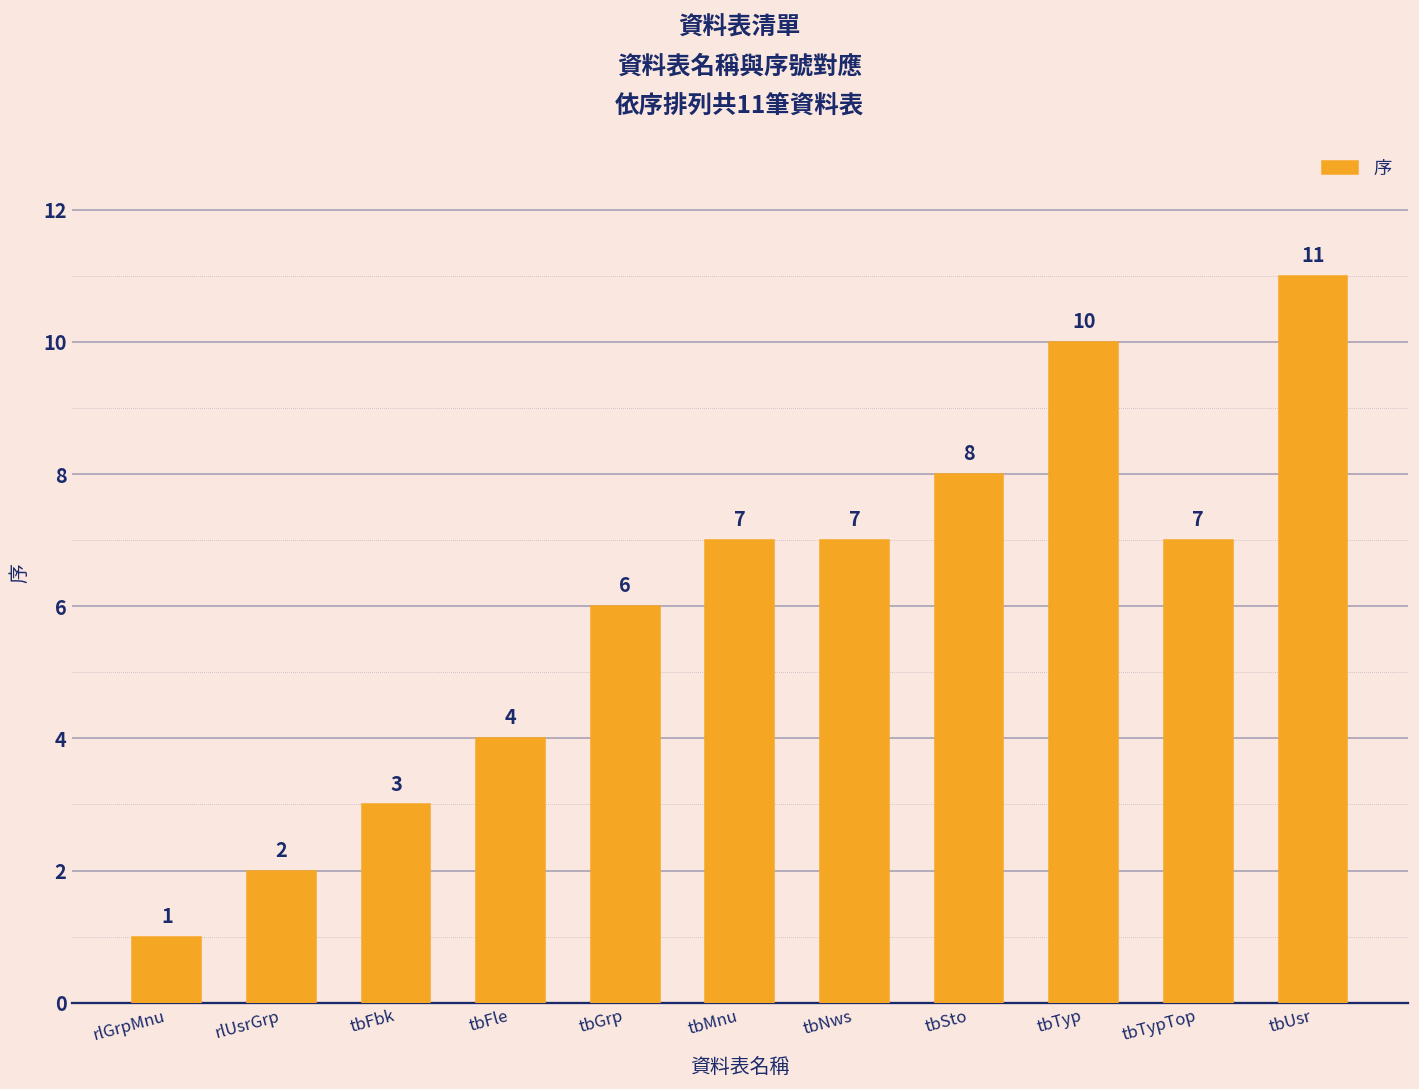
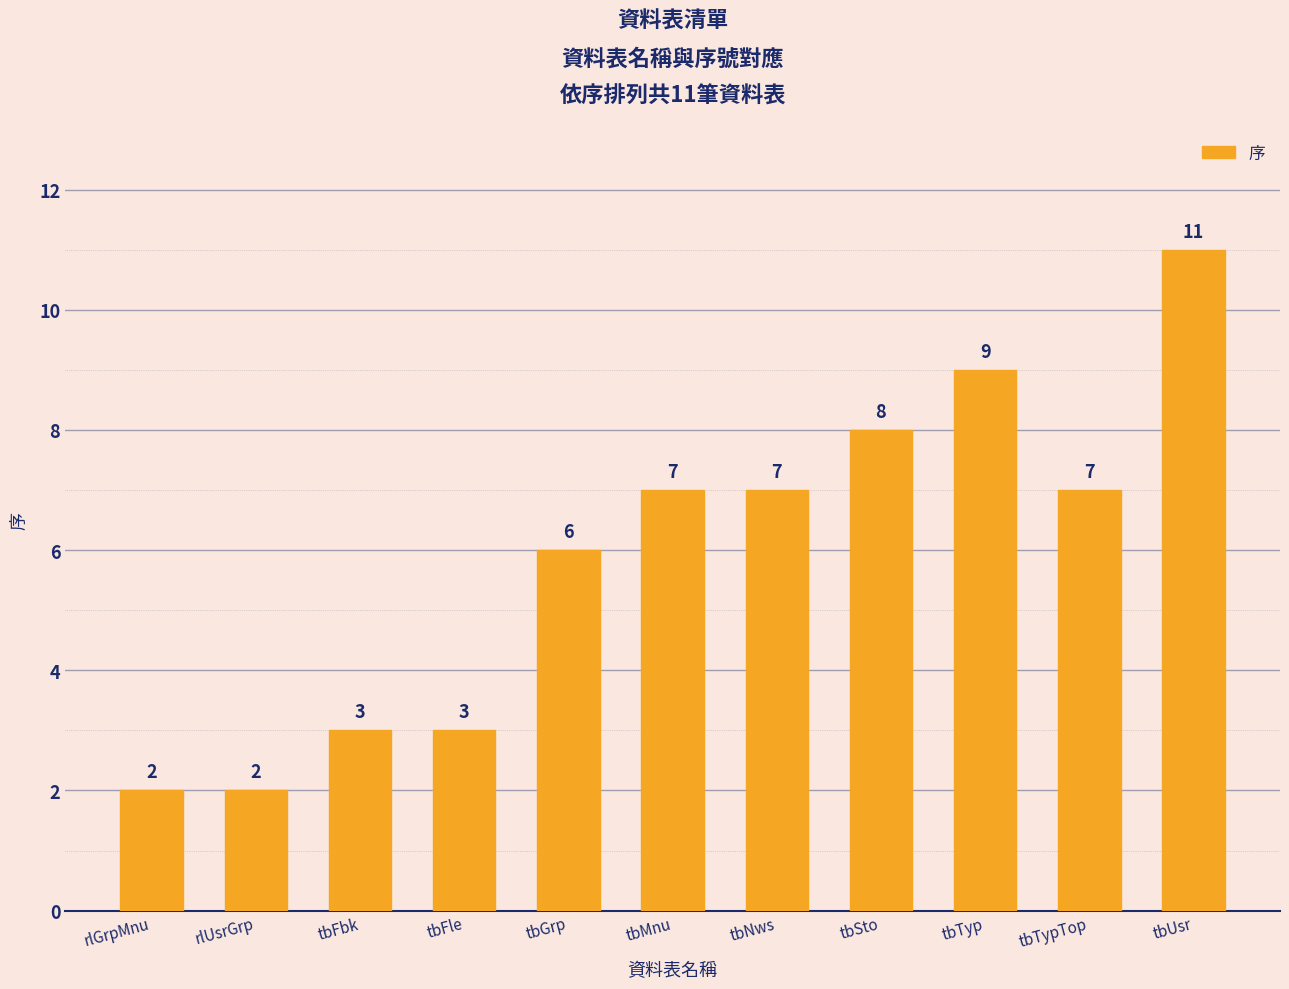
rlGrpMnu: 1 -> 2
tbFle: 4 -> 3
tbTyp: 10 -> 9
